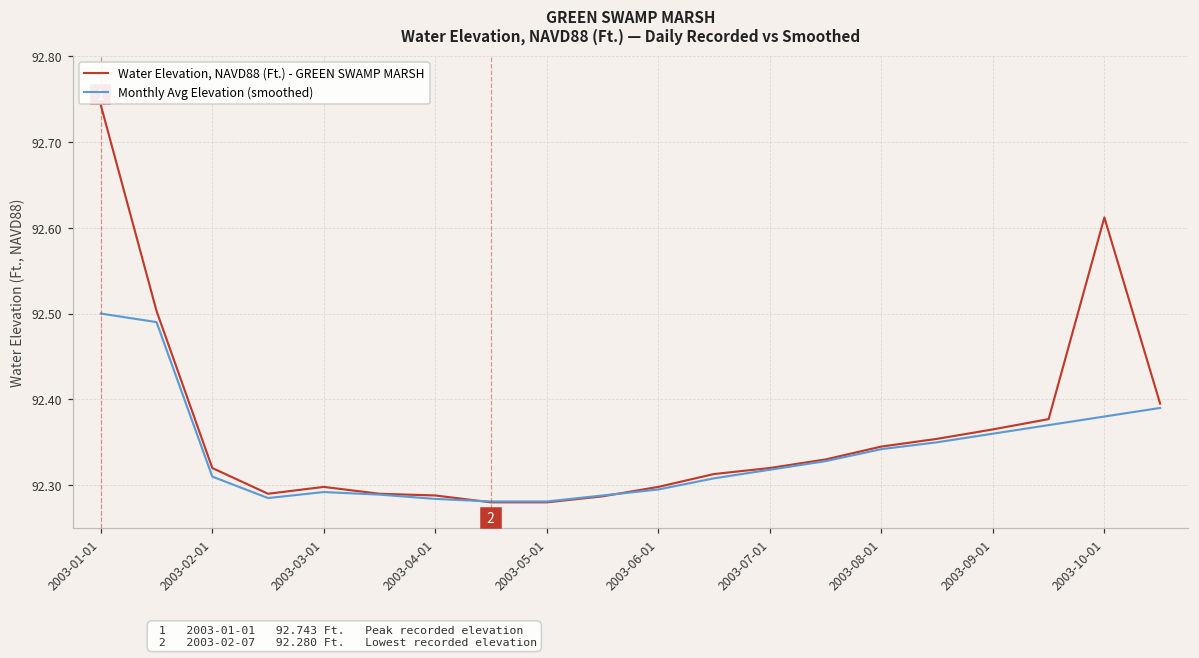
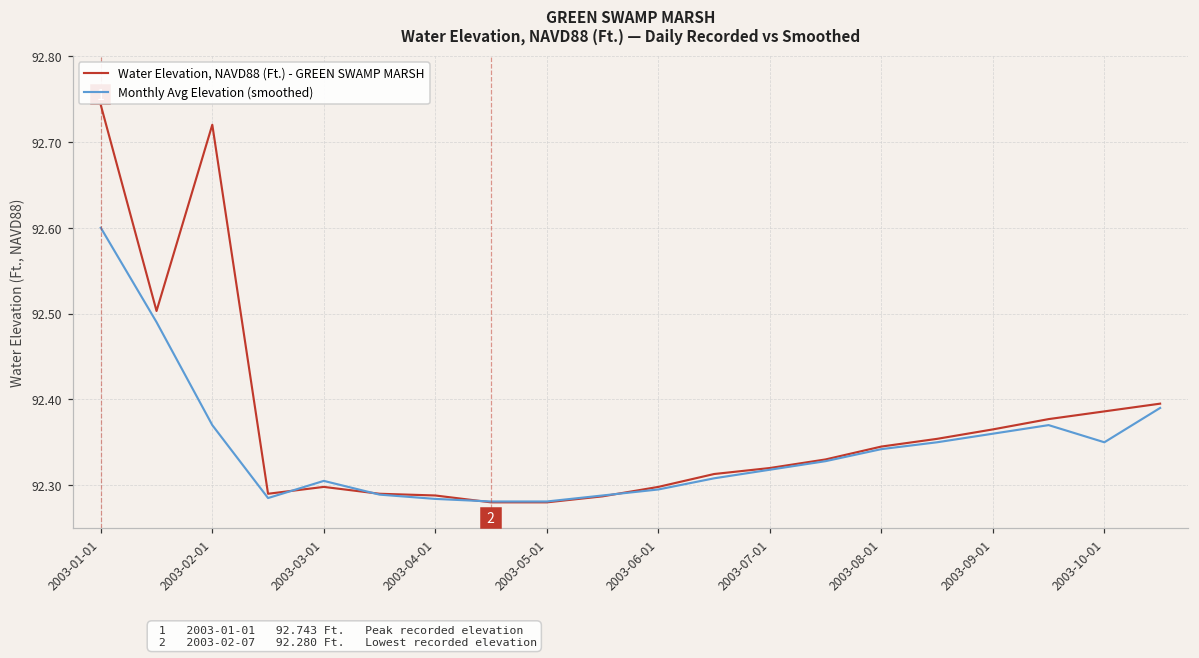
Monthly Avg Elevation (smoothed), 2003-01-01: 92.5 -> 92.6
Water Elevation, NAVD88 (Ft.) - GREEN SWAMP MARSH, 2003-02-01: 92.32 -> 92.72
Monthly Avg Elevation (smoothed), 2003-02-01: 92.31 -> 92.37
Monthly Avg Elevation (smoothed), 2003-03-01: 92.29 -> 92.31
Water Elevation, NAVD88 (Ft.) - GREEN SWAMP MARSH, 2003-10-01: 92.61 -> 92.39
Monthly Avg Elevation (smoothed), 2003-10-01: 92.38 -> 92.35
